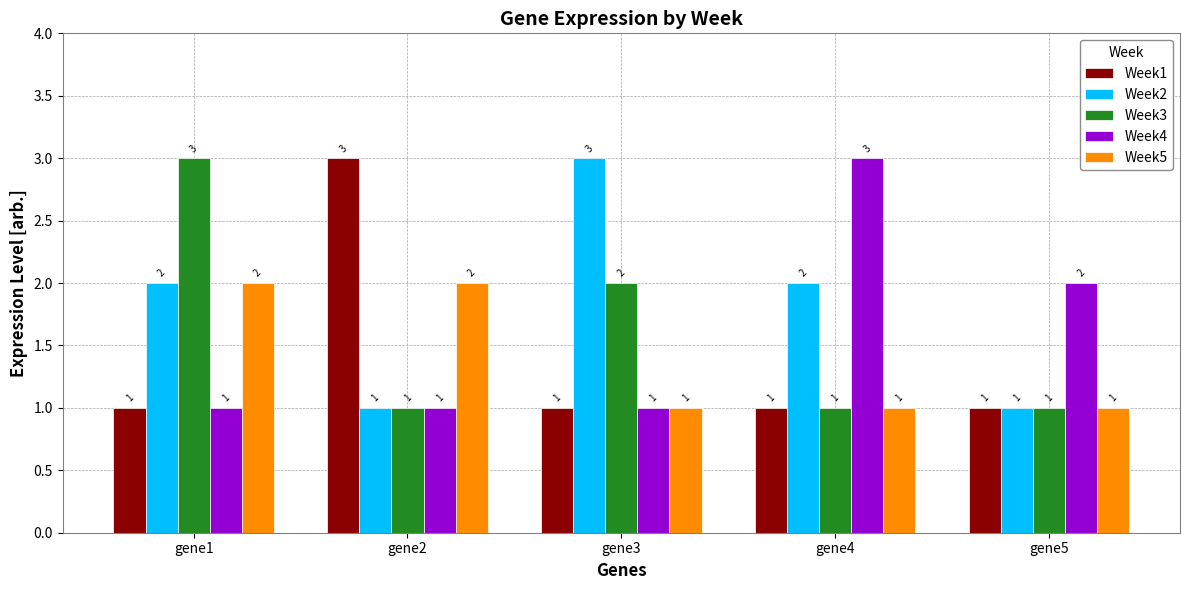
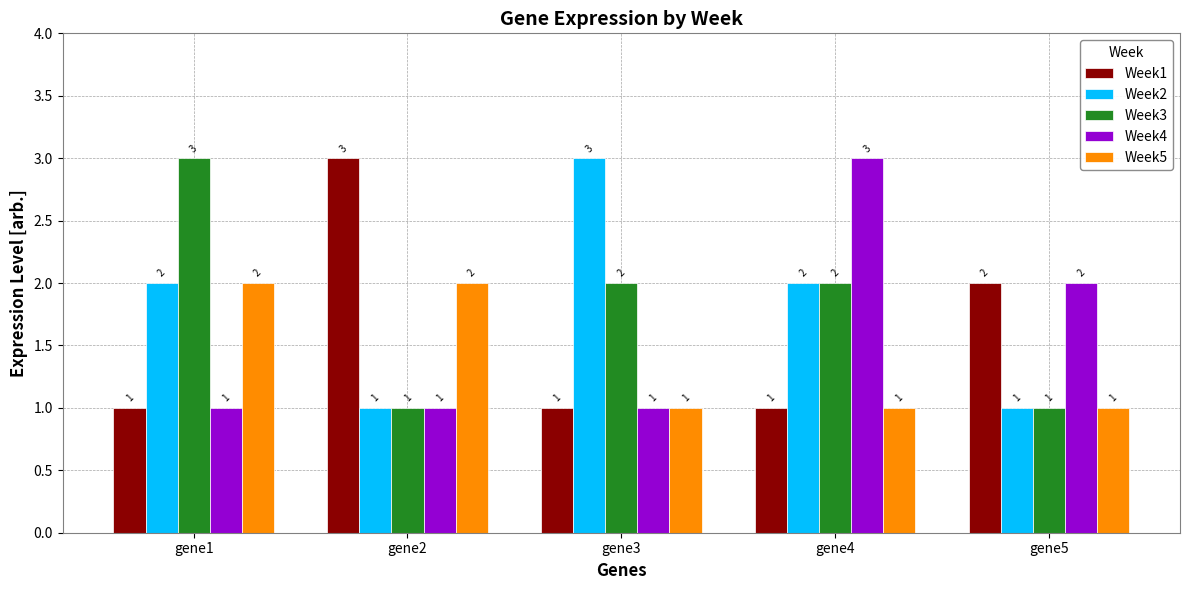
Week3, gene4: 1 -> 2
Week1, gene5: 1 -> 2
